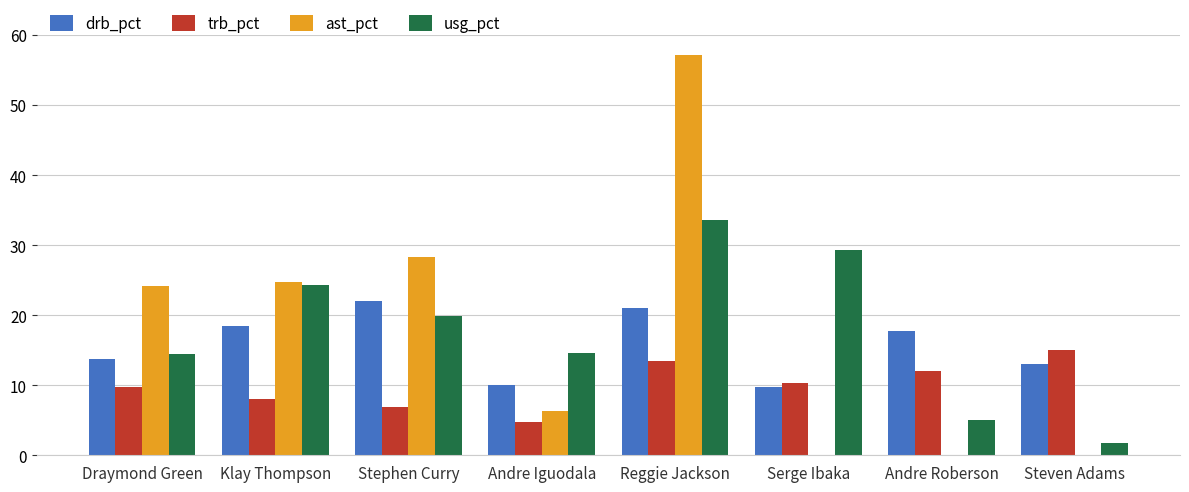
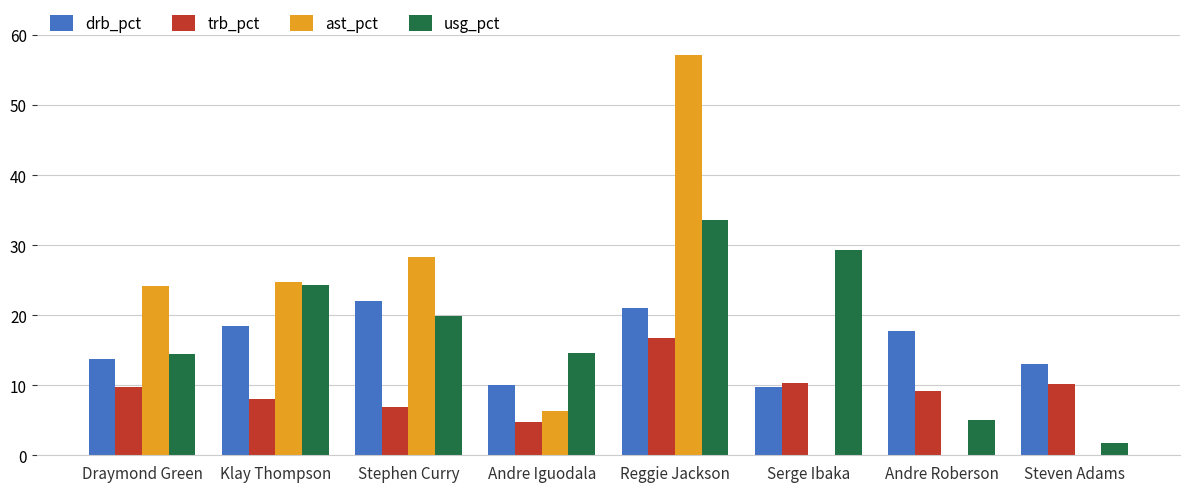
trb_pct, Reggie Jackson: 14 -> 17
trb_pct, Andre Roberson: 12 -> 9
trb_pct, Steven Adams: 15 -> 10
